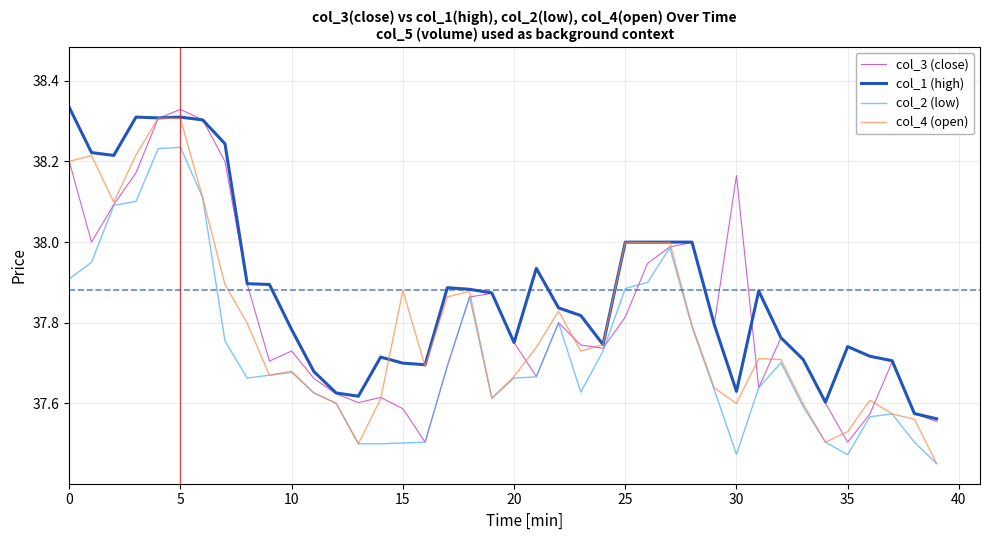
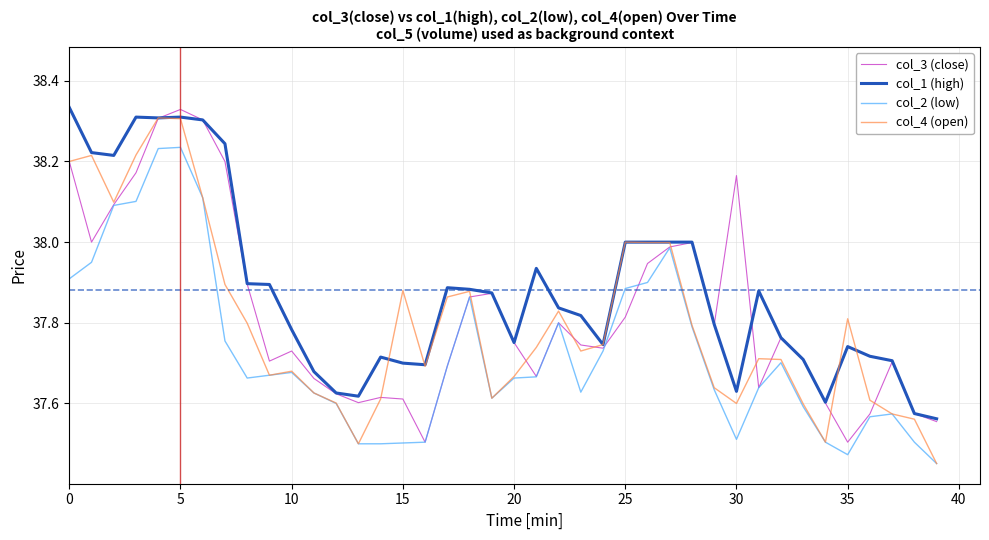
col_3 (close), 15: 37.59 -> 37.61
col_2 (low), 30: 37.47 -> 37.51
col_4 (open), 35: 37.53 -> 37.81
